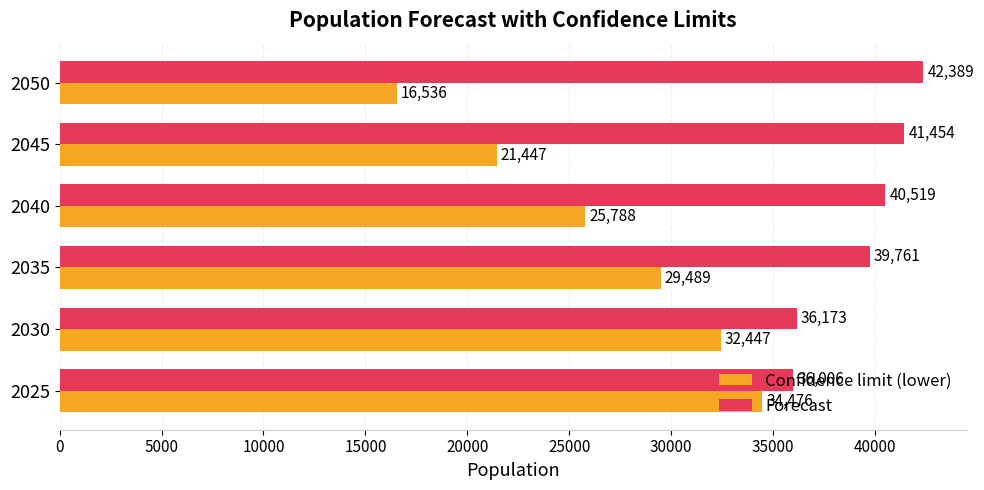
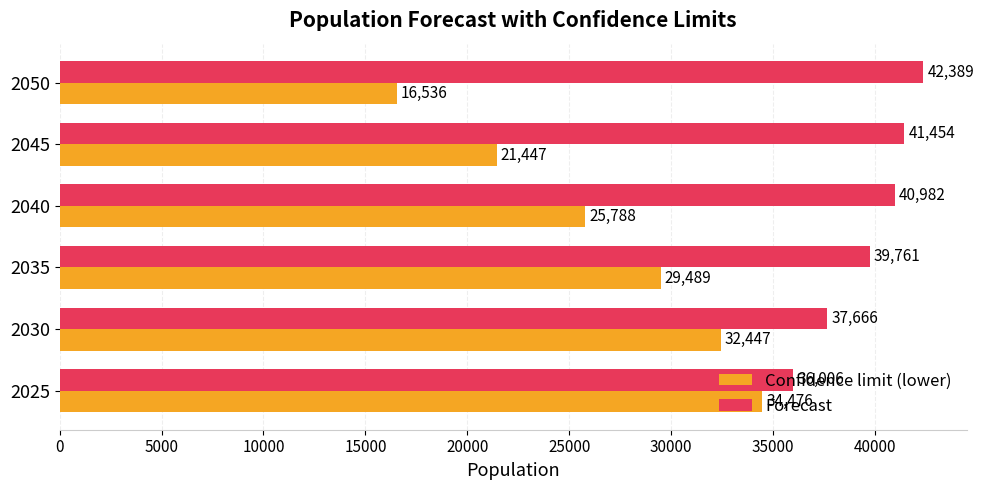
Forecast, 2040: 40,519 -> 40,982
Forecast, 2030: 36,173 -> 37,666
